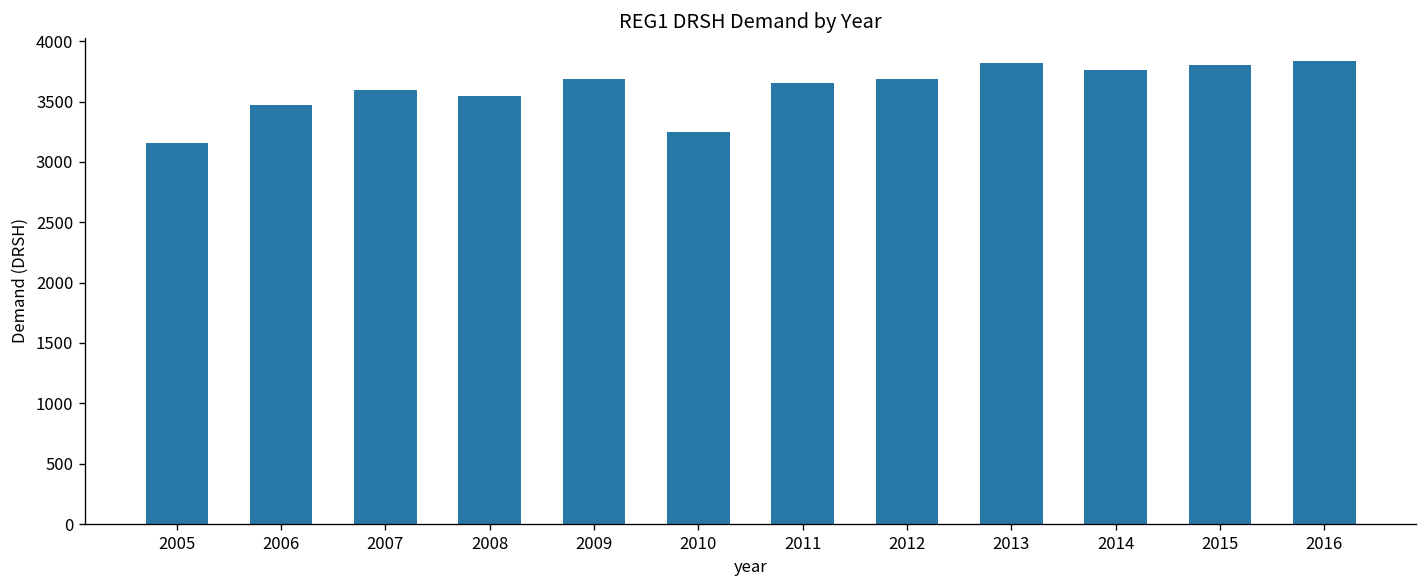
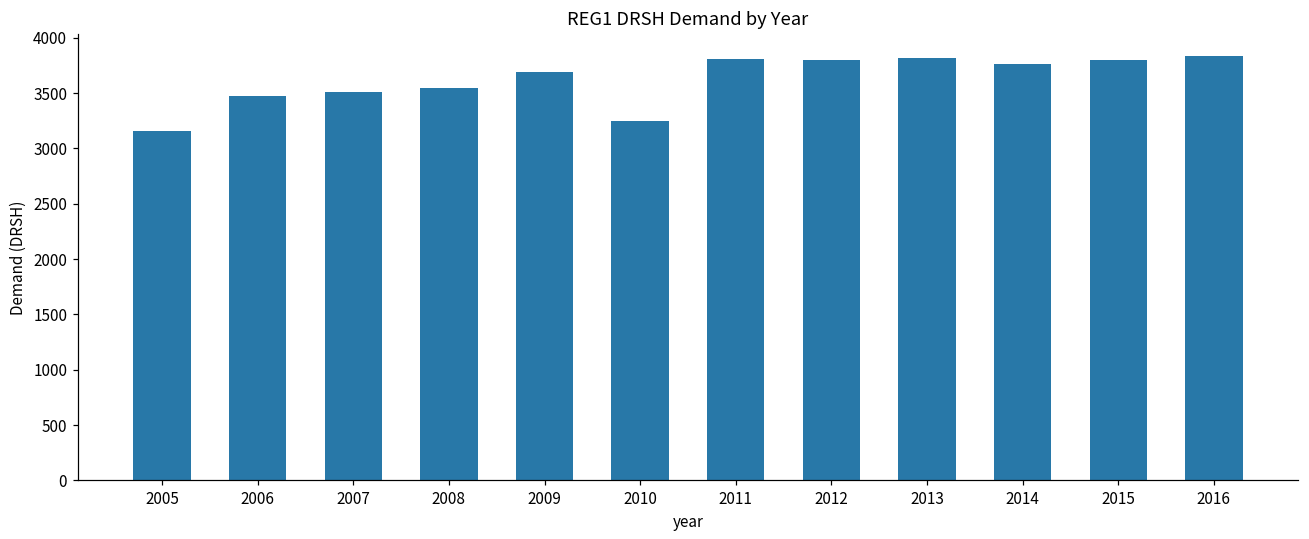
2007: 3590 -> 3510
2011: 3650 -> 3800
2012: 3690 -> 3800
